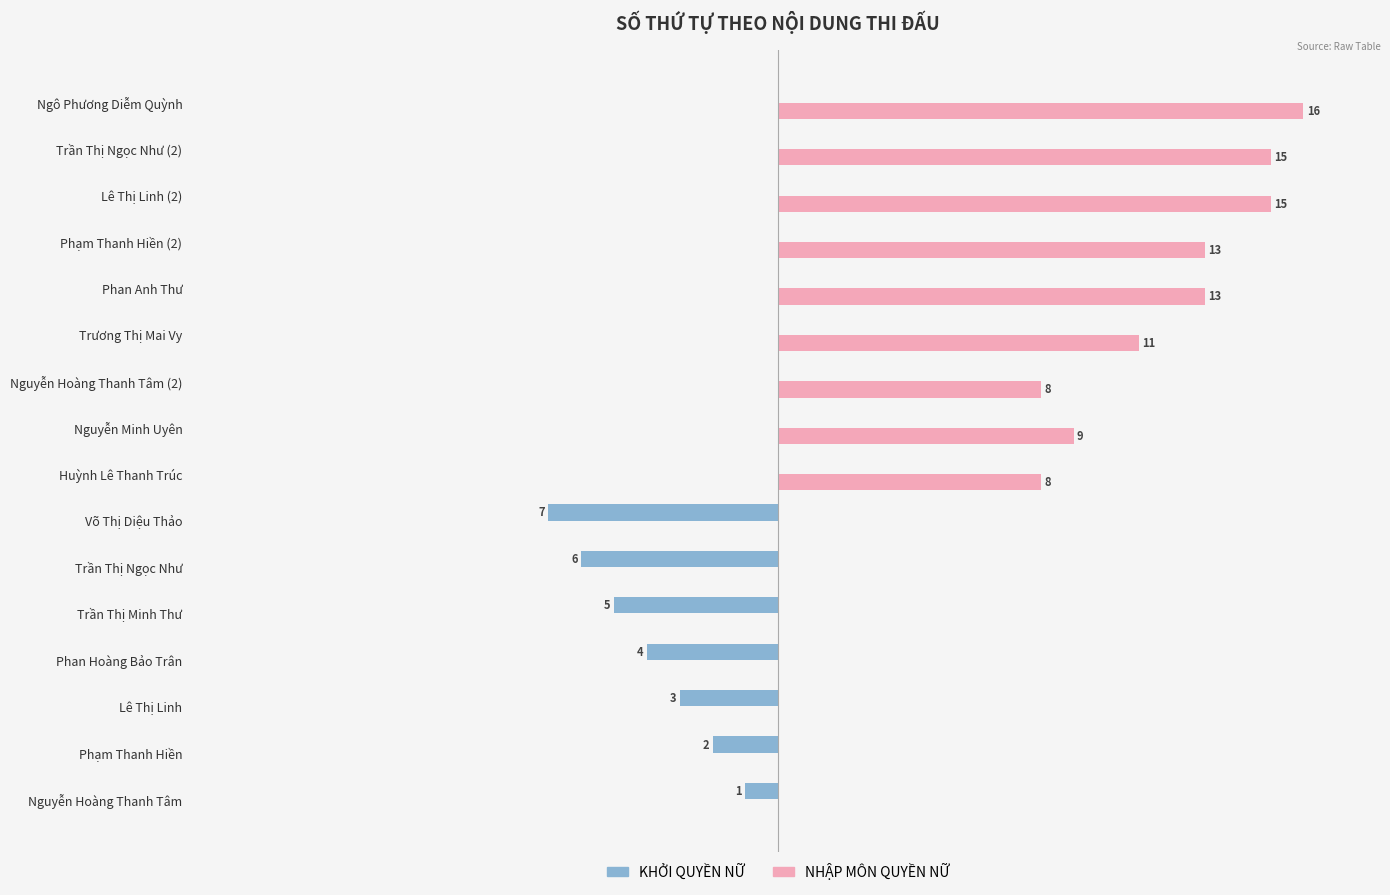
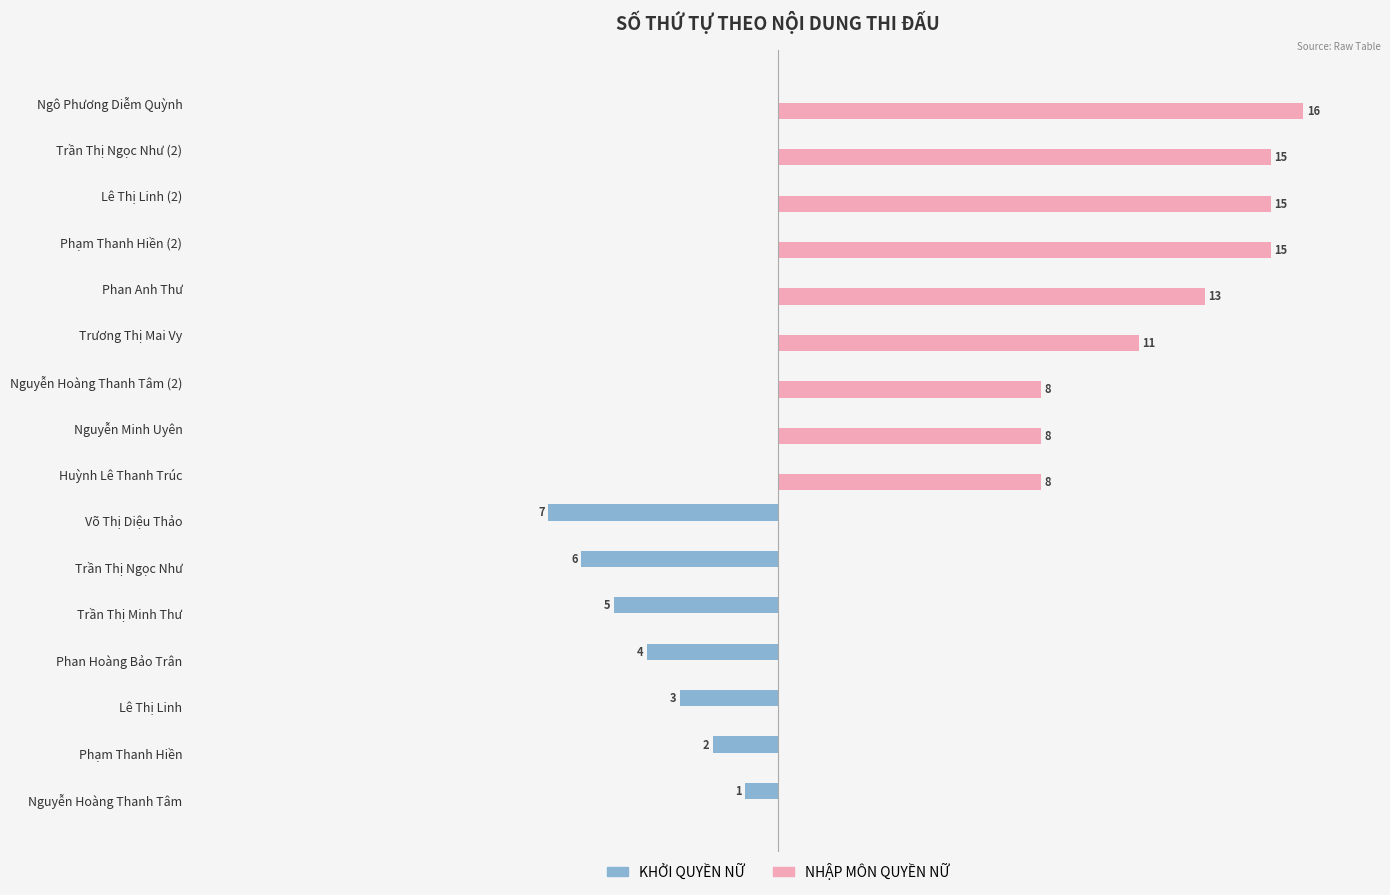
NHẬP MÔN QUYỀN NỮ, Phạm Thanh Hiền (2): 13 -> 15
NHẬP MÔN QUYỀN NỮ, Nguyễn Minh Uyên: 9 -> 8
